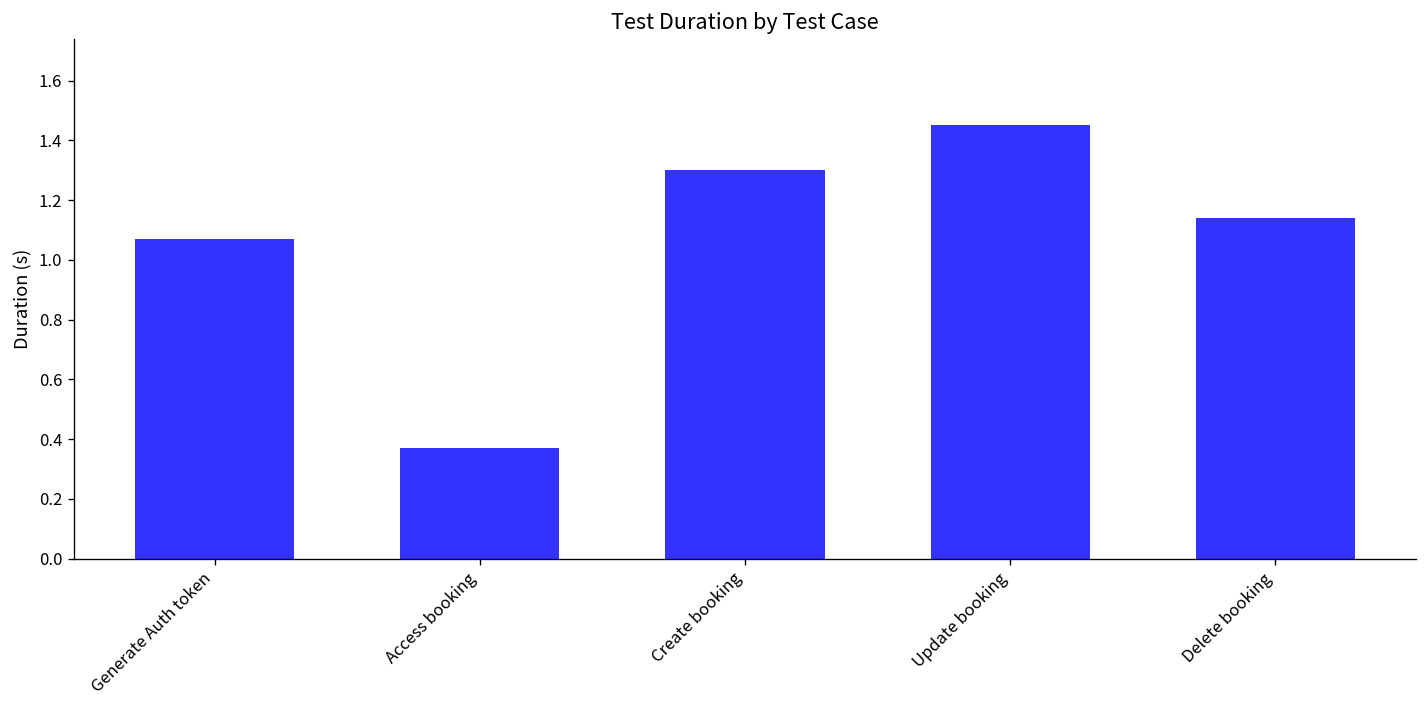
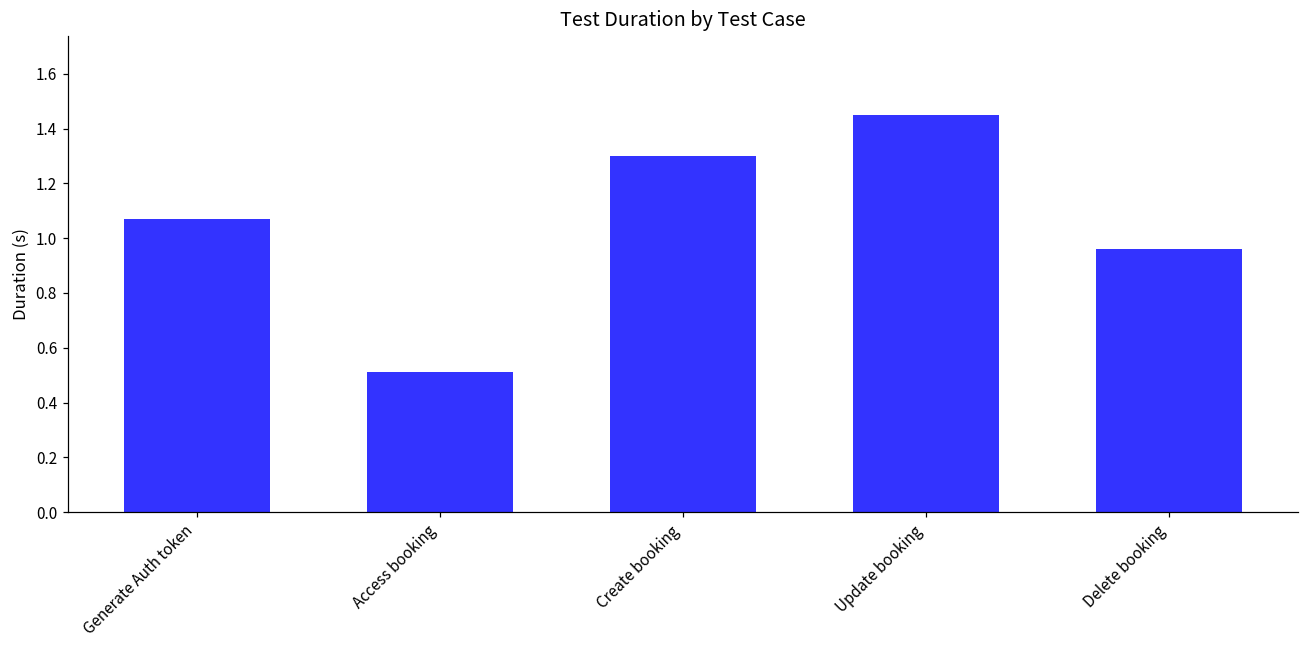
Access booking: 0.37 -> 0.51
Delete booking: 1.14 -> 0.96
